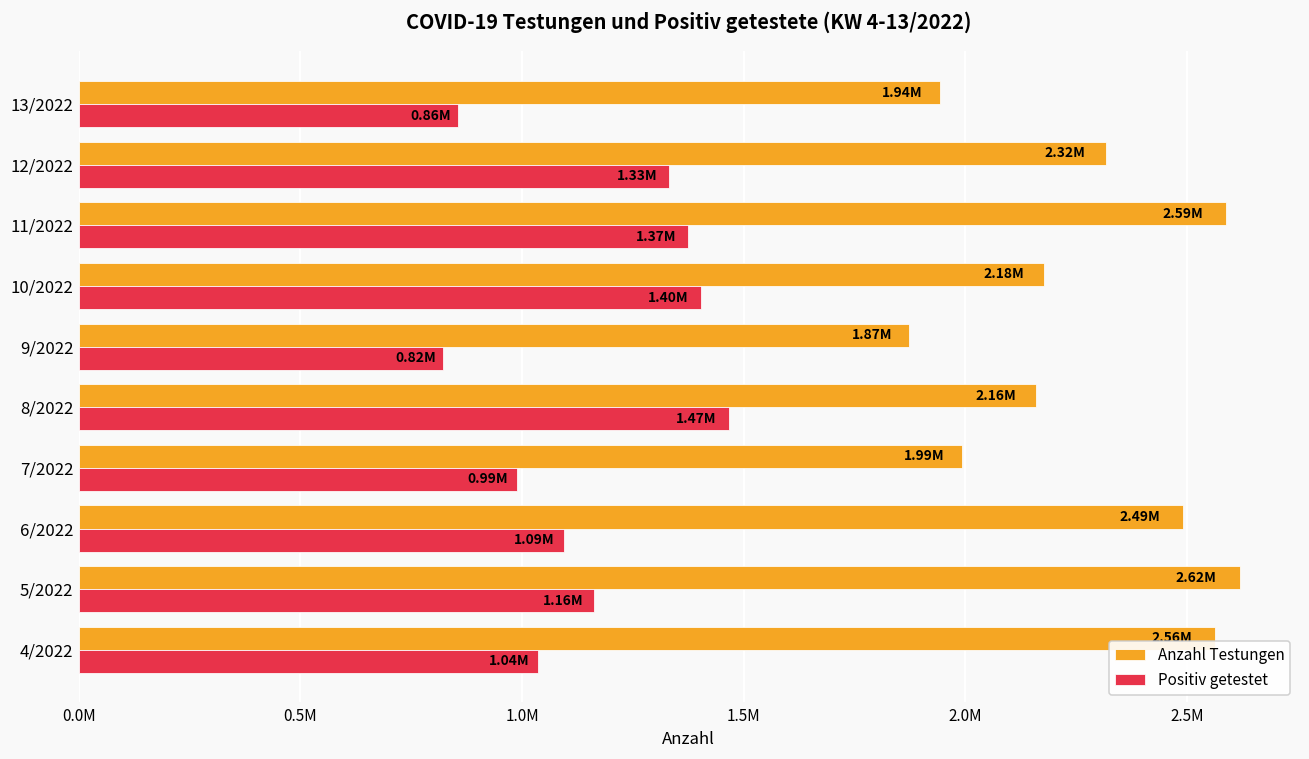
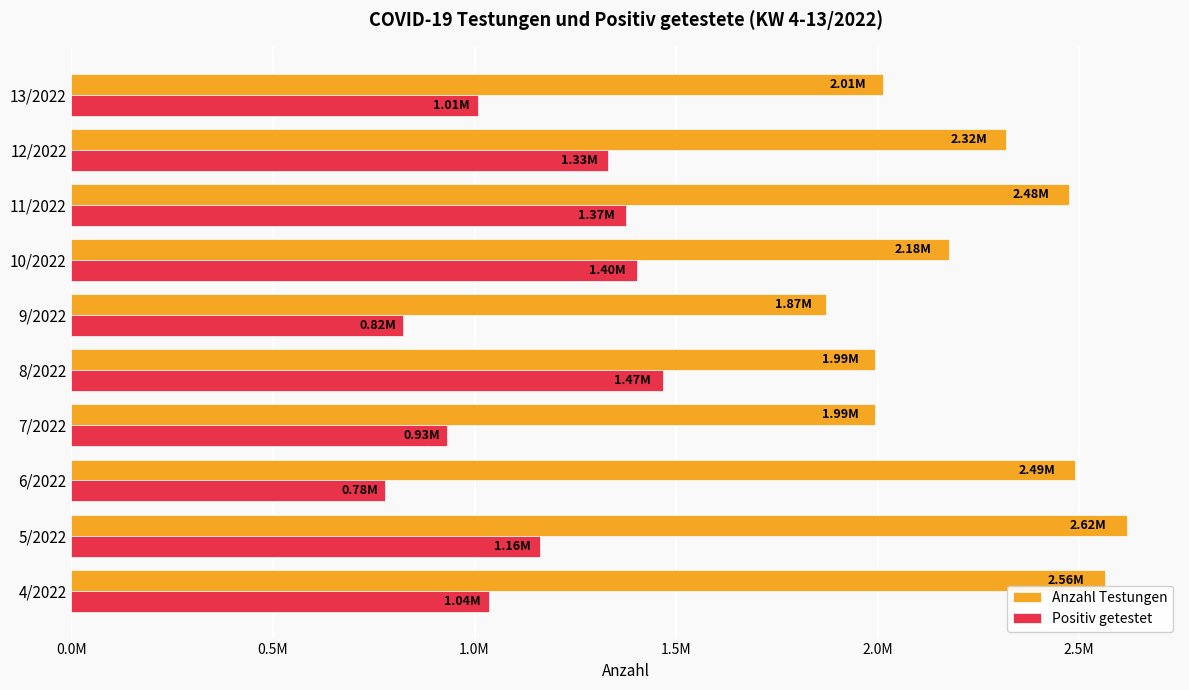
Anzahl Testungen, 13/2022: 1.94M -> 2.01M
Positiv getestet, 13/2022: 0.86M -> 1.01M
Anzahl Testungen, 11/2022: 2.59M -> 2.48M
Anzahl Testungen, 8/2022: 2.16M -> 1.99M
Positiv getestet, 7/2022: 0.99M -> 0.93M
Positiv getestet, 6/2022: 1.09M -> 0.78M
